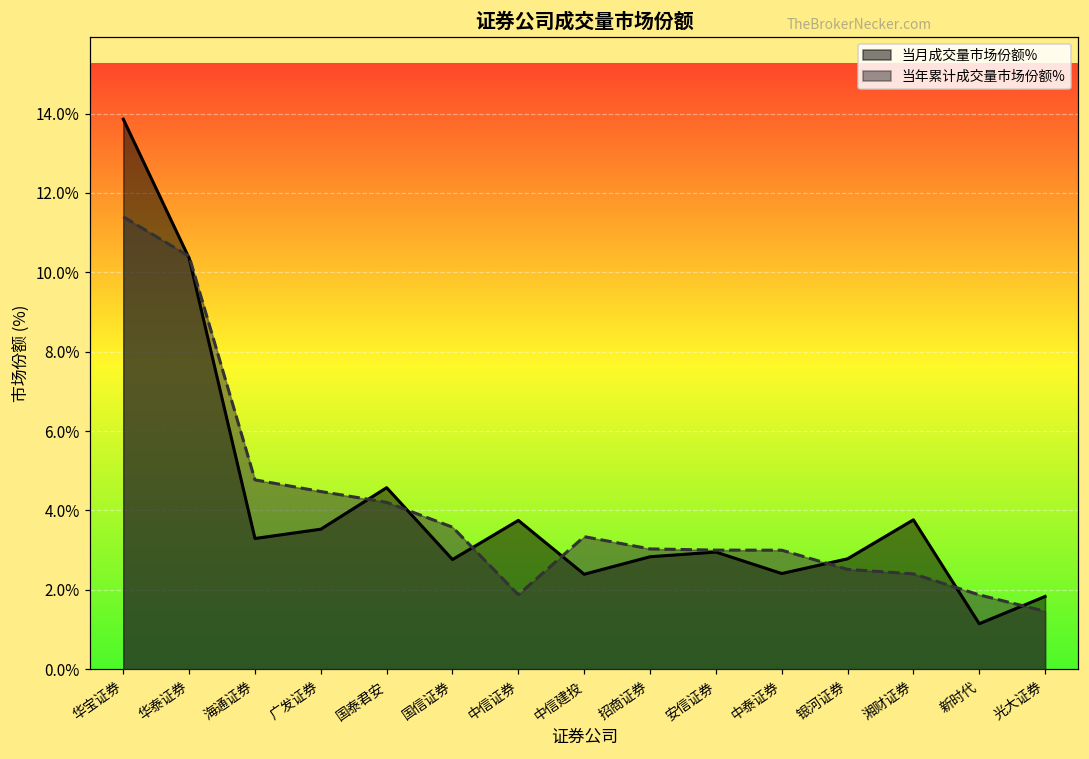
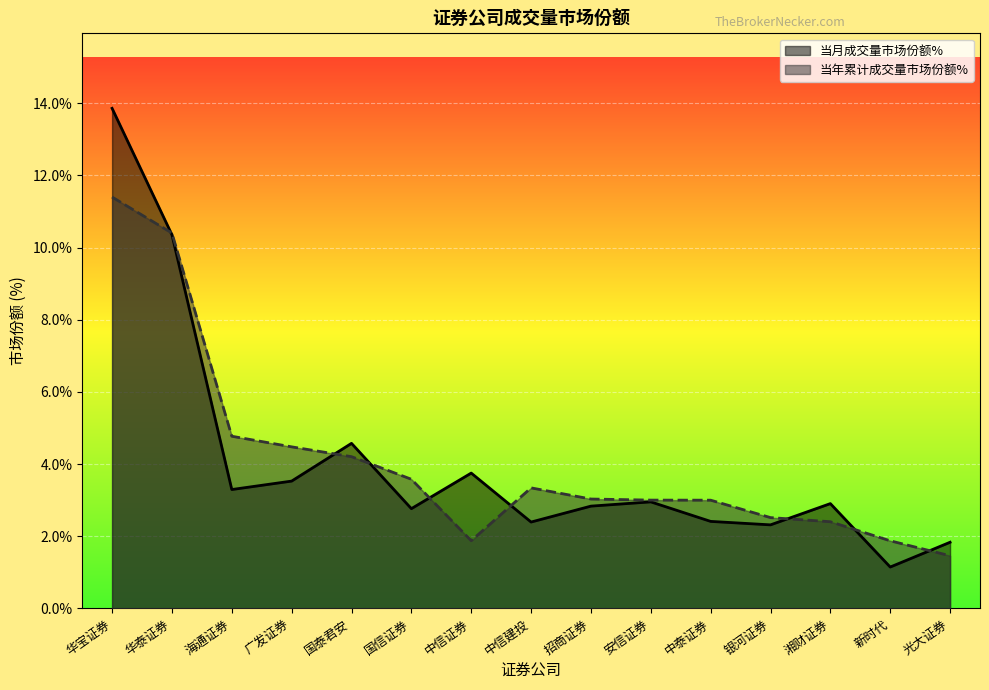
当月成交量市场份额%, 银河证券: 2.8% -> 2.3%
当月成交量市场份额%, 湘财证券: 3.8% -> 2.9%
